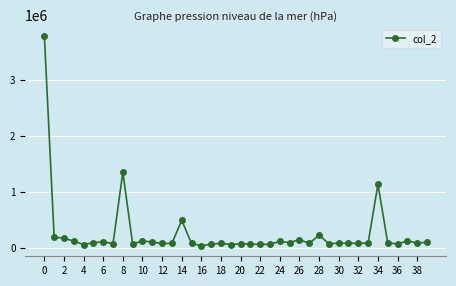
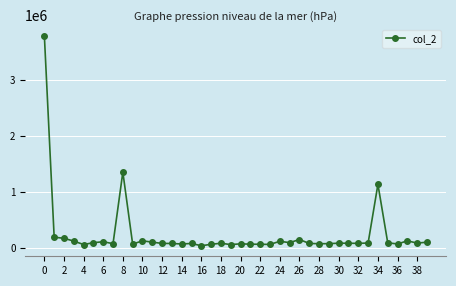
14: 500000 -> 100000
28: 200000 -> 100000
